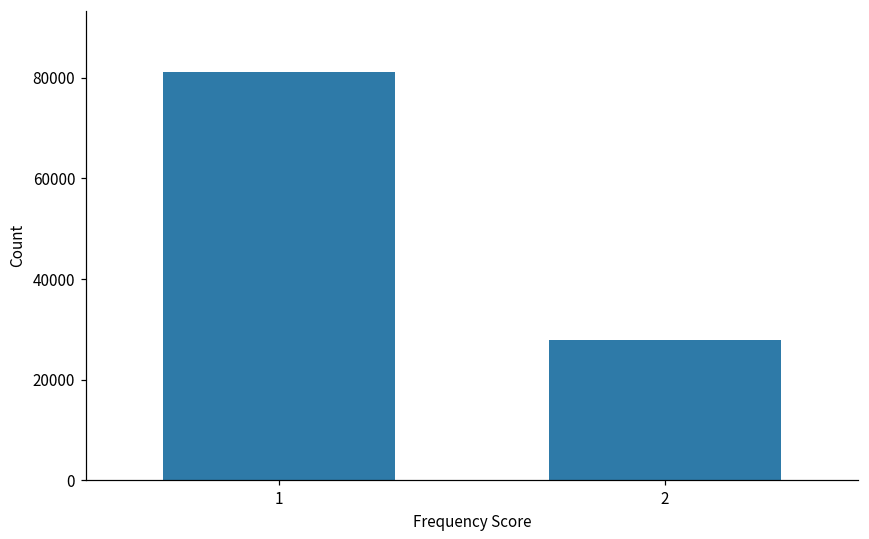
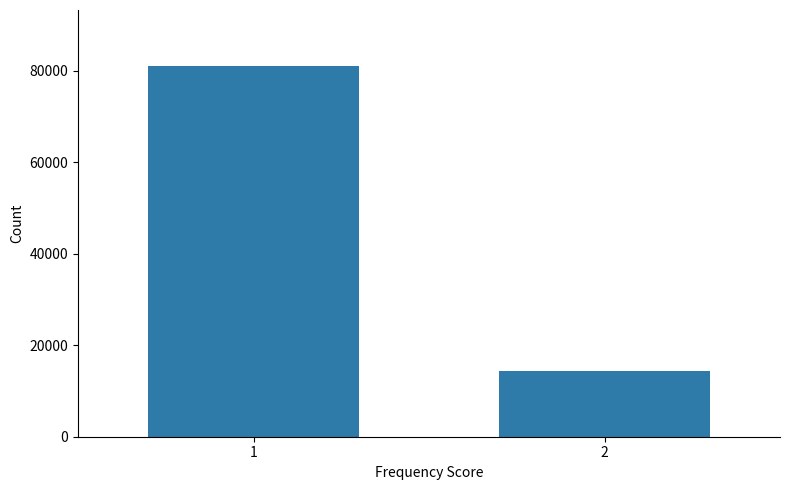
2: 28000 -> 14000
